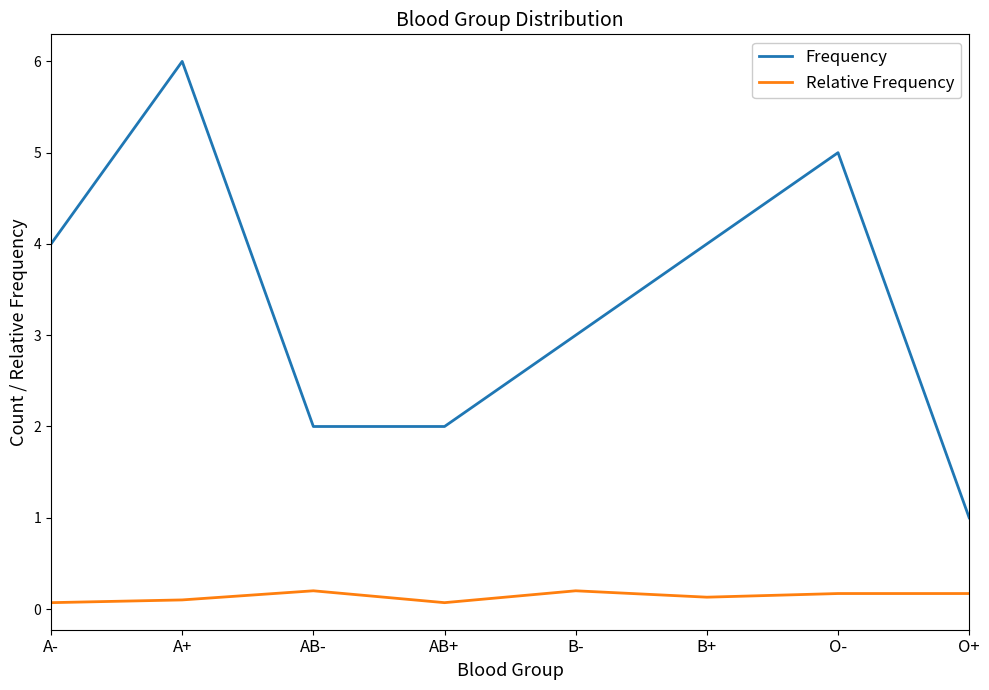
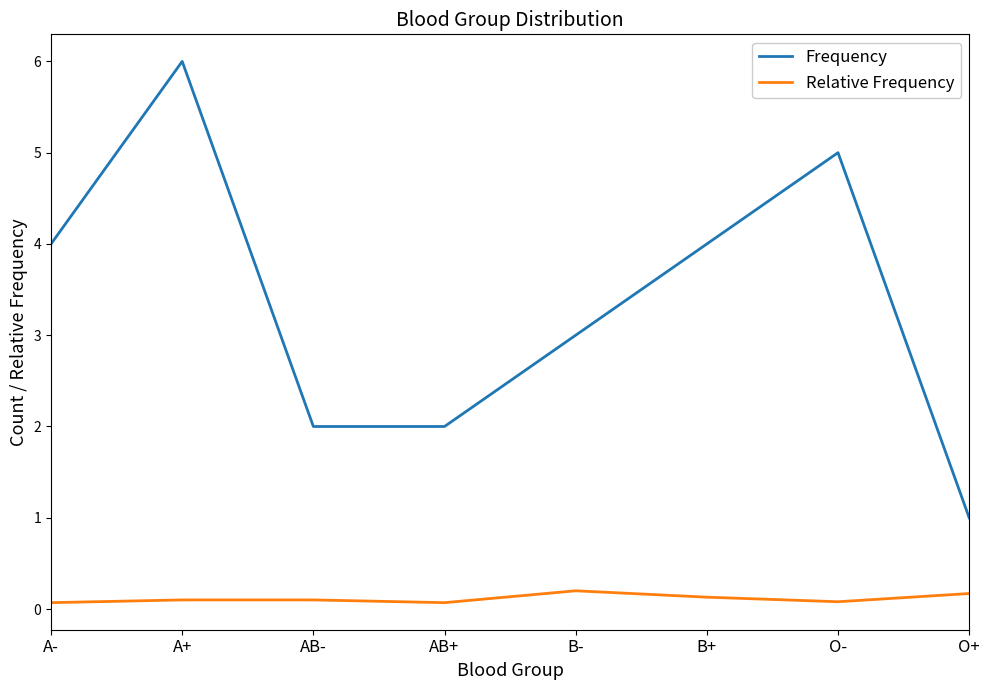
Relative Frequency, AB-: 0.2 -> 0.1
Relative Frequency, O-: 0.2 -> 0.1
